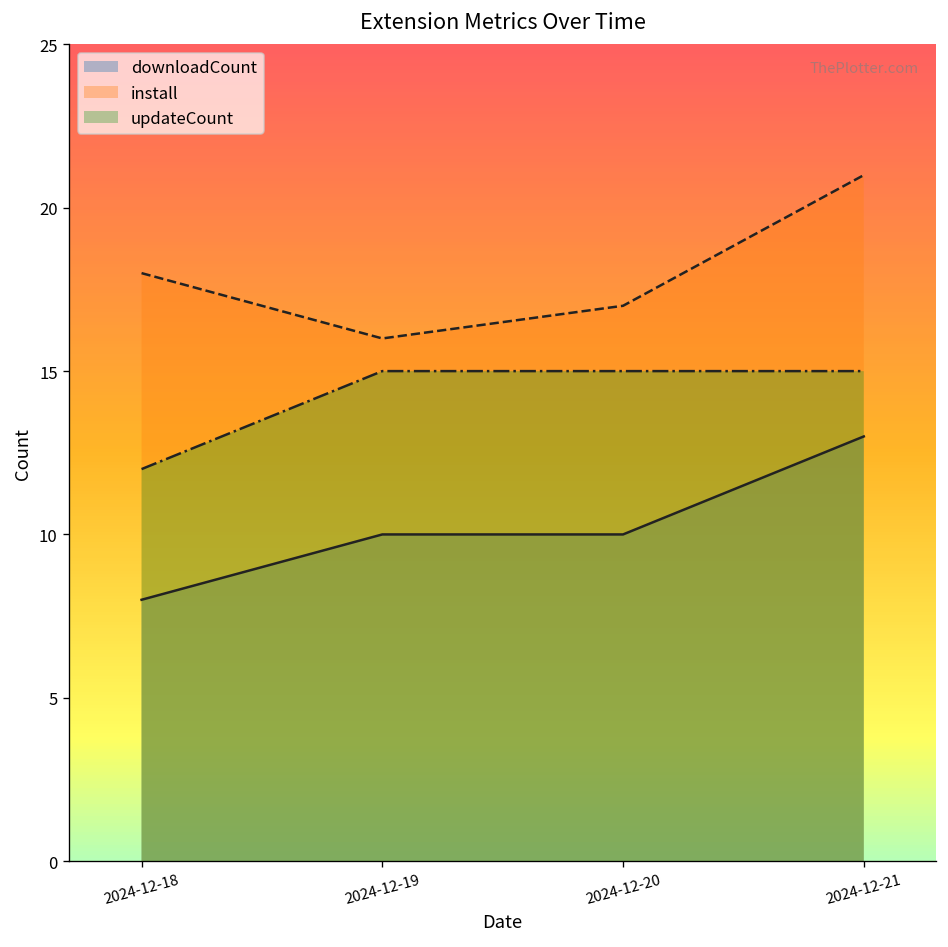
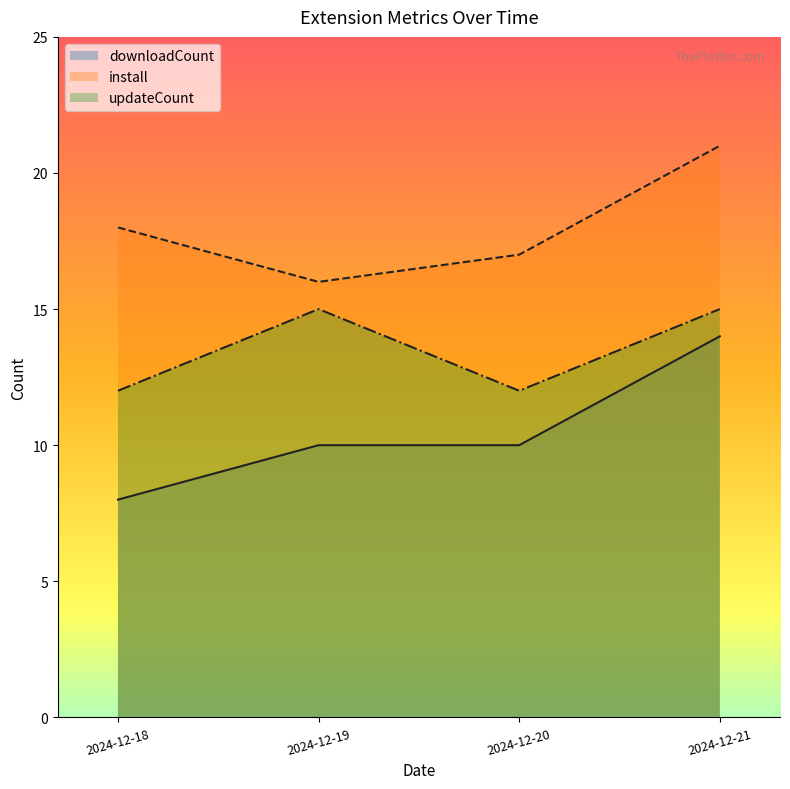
updateCount, 2024-12-20: 15 -> 12
downloadCount, 2024-12-21: 13 -> 14
